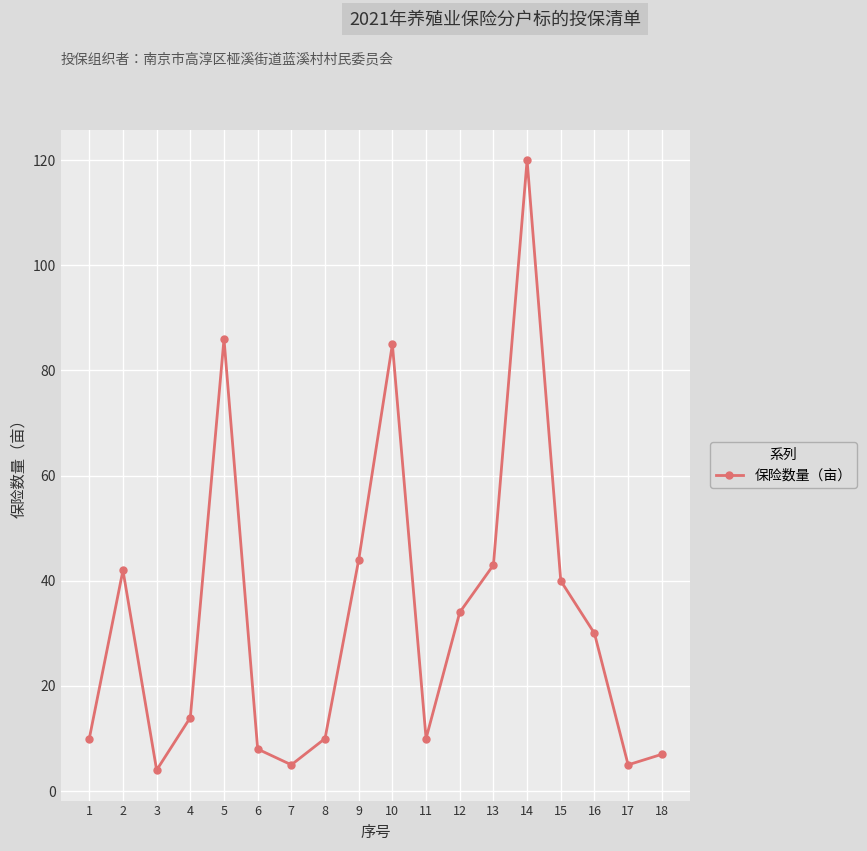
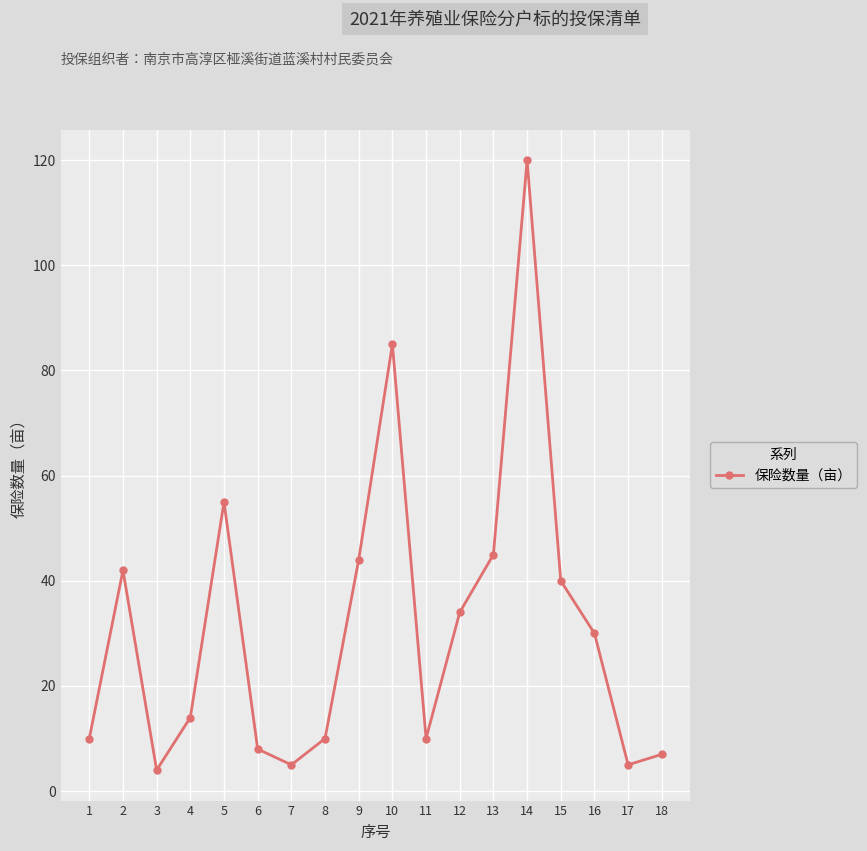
5: 86 -> 55
13: 43 -> 45
